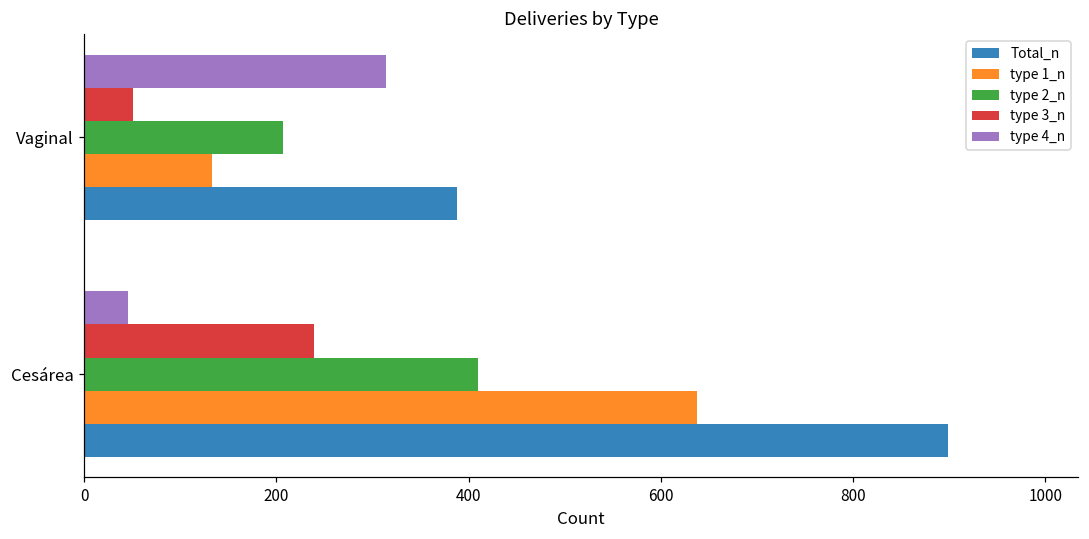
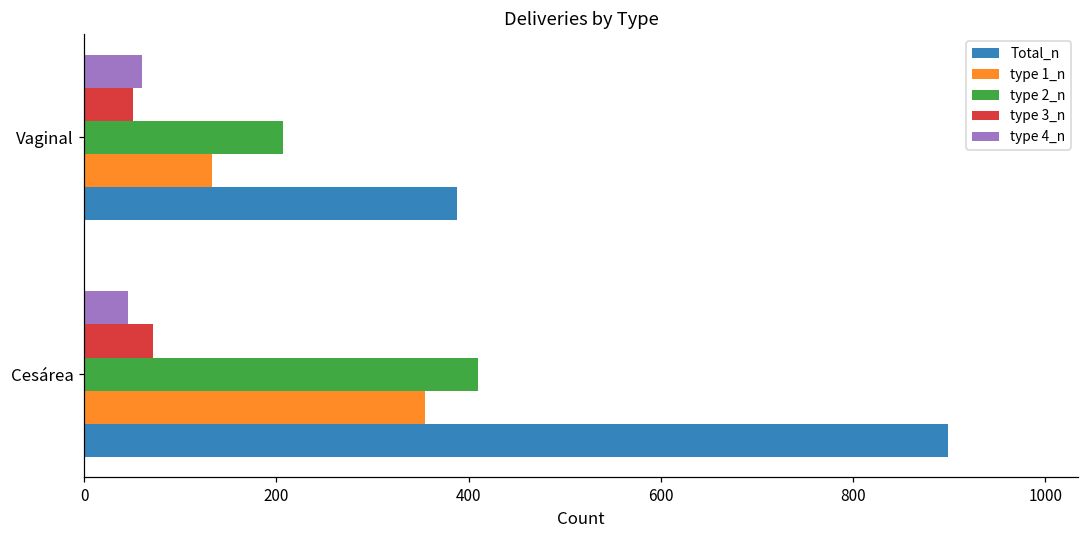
type 4_n, Vaginal: 310 -> 60
type 3_n, Cesárea: 240 -> 70
type 1_n, Cesárea: 640 -> 360
